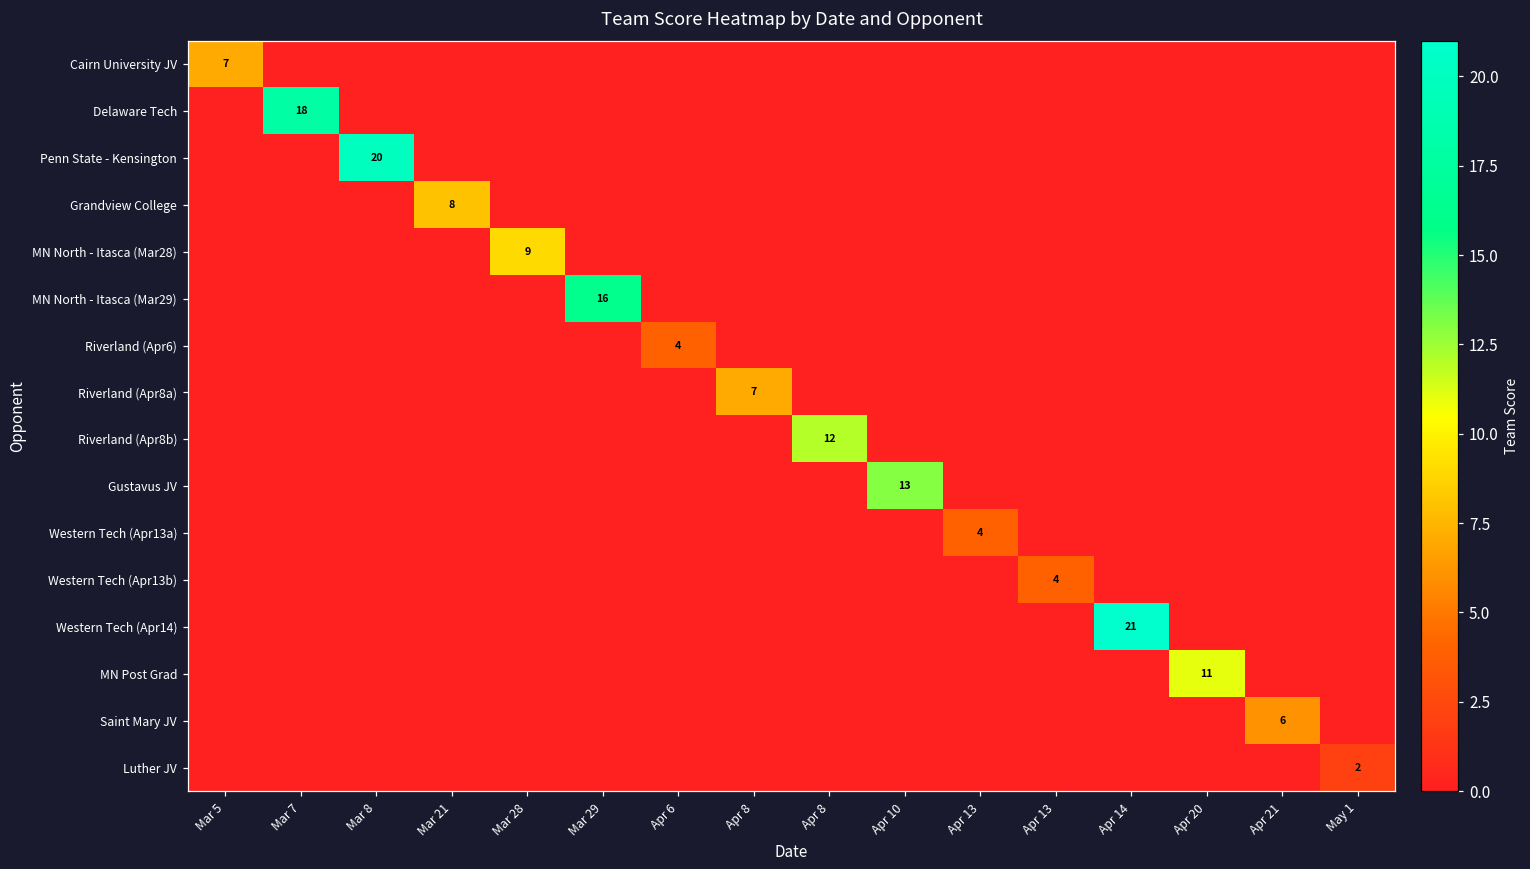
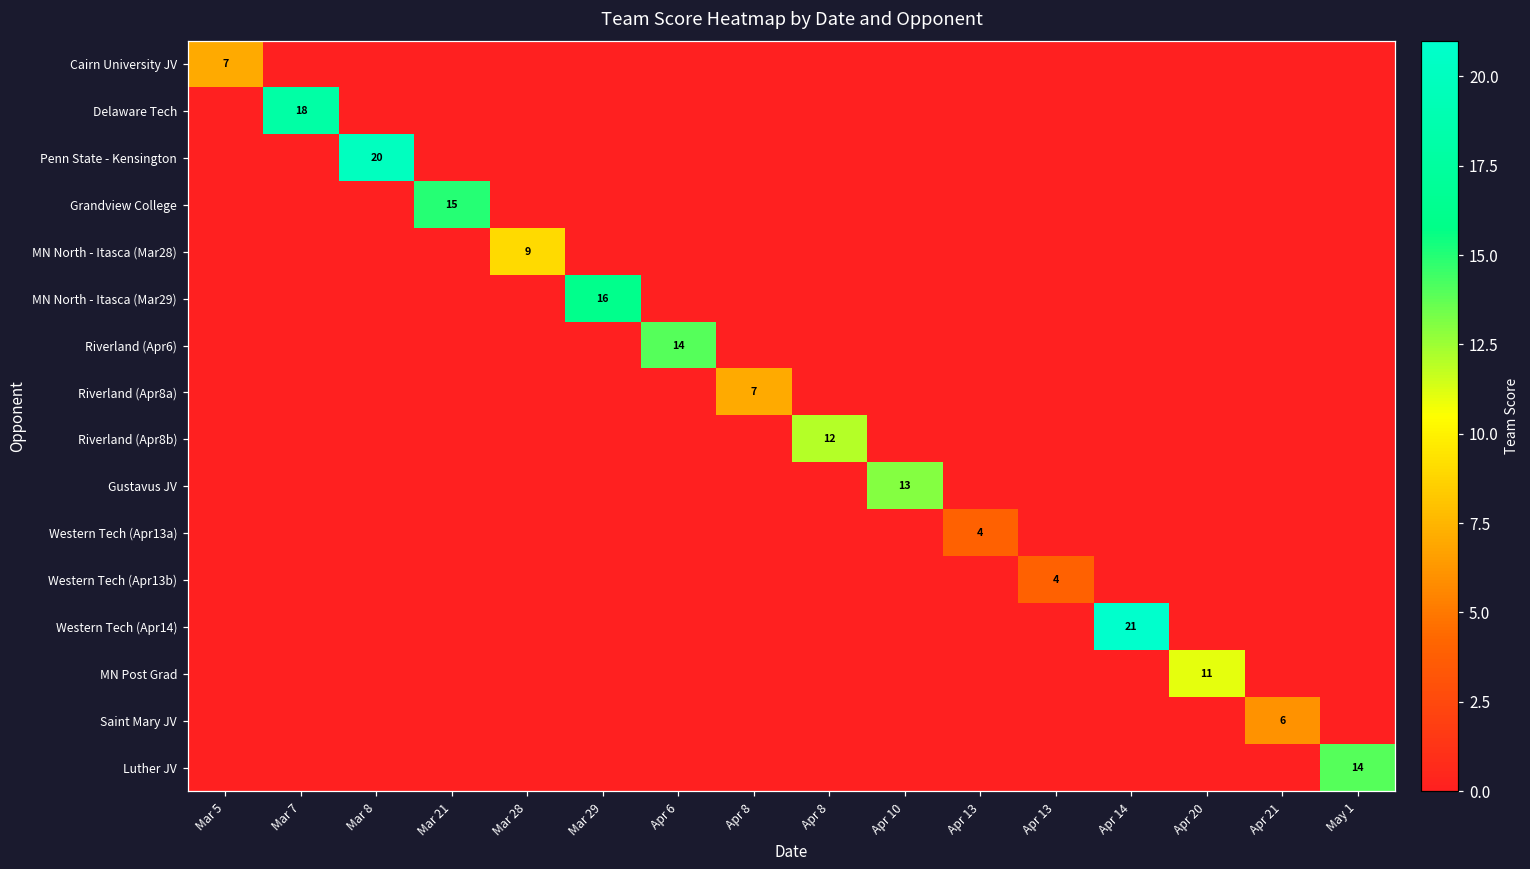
Grandview College, Mar 21: 8 -> 15
Riverland (Apr6), Apr 6: 4 -> 14
Luther JV, May 1: 2 -> 14
